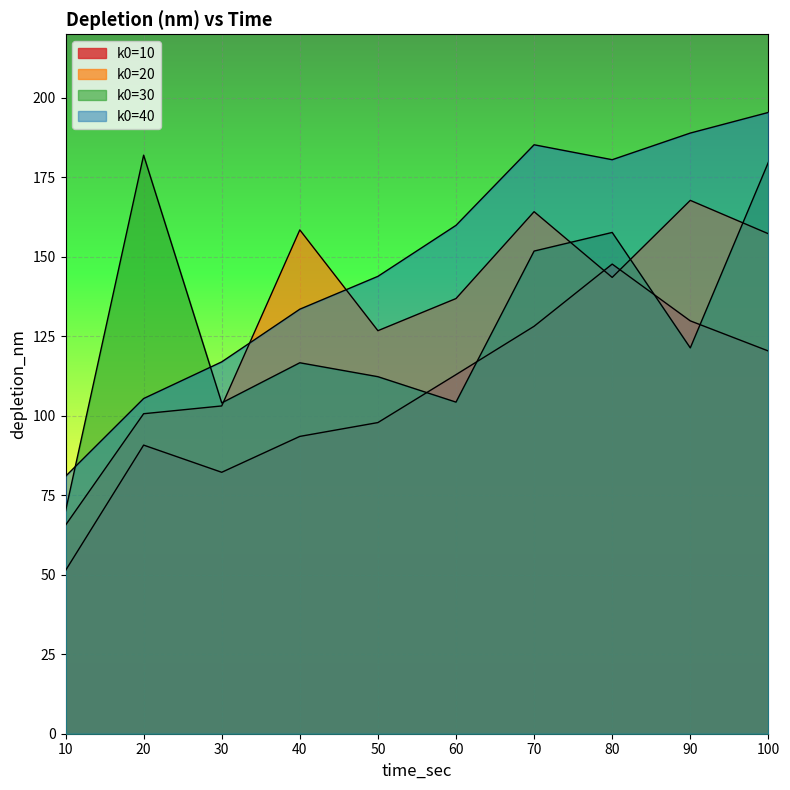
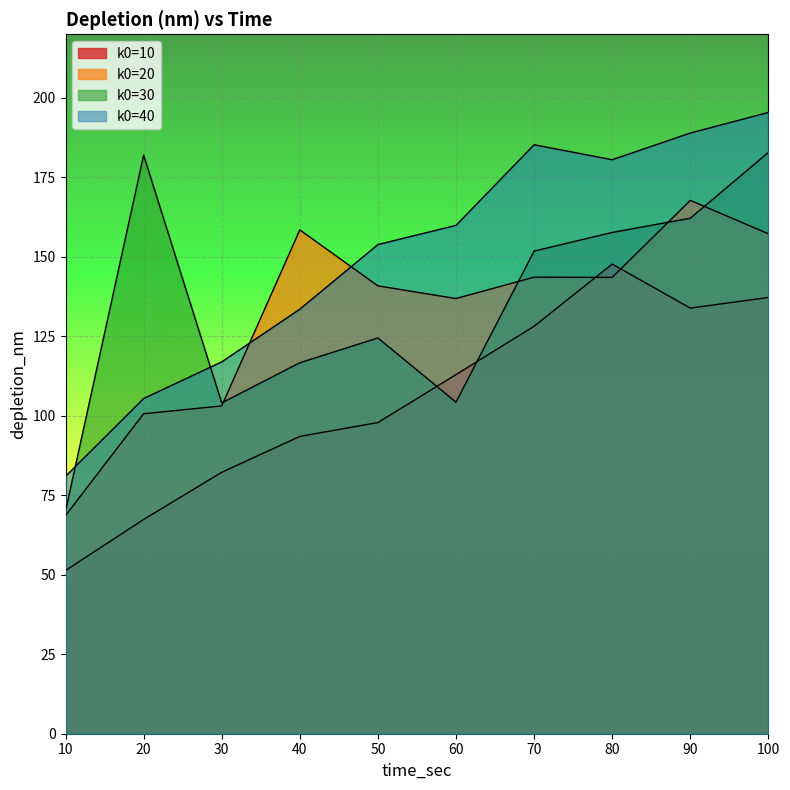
k0=20, 10: 66 -> 69
k0=10, 20: 91 -> 67
k0=20, 50: 127 -> 141
k0=30, 50: 112 -> 124
k0=40, 50: 144 -> 154
k0=20, 70: 164 -> 144
k0=10, 90: 130 -> 134
k0=30, 90: 121 -> 162
k0=10, 100: 120 -> 137
k0=30, 100: 180 -> 183
